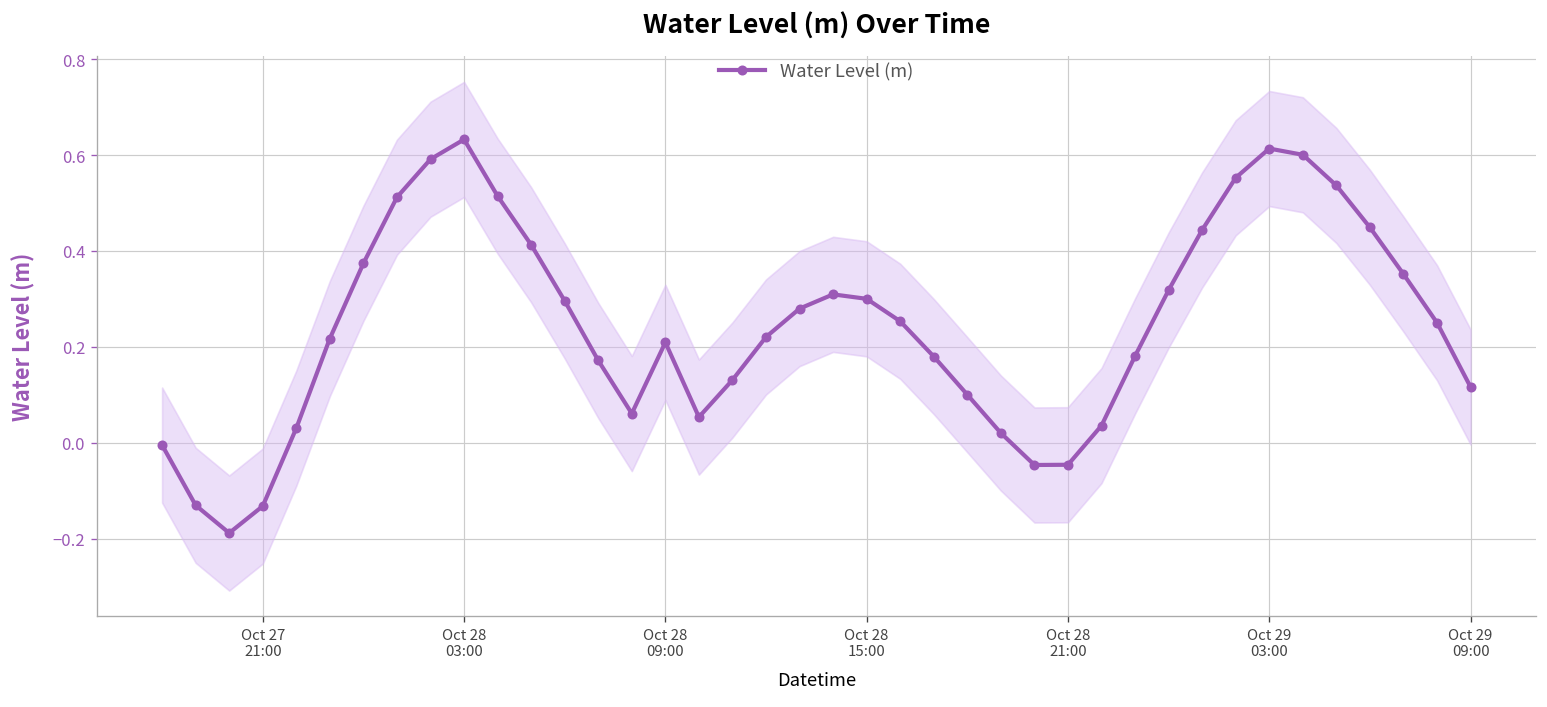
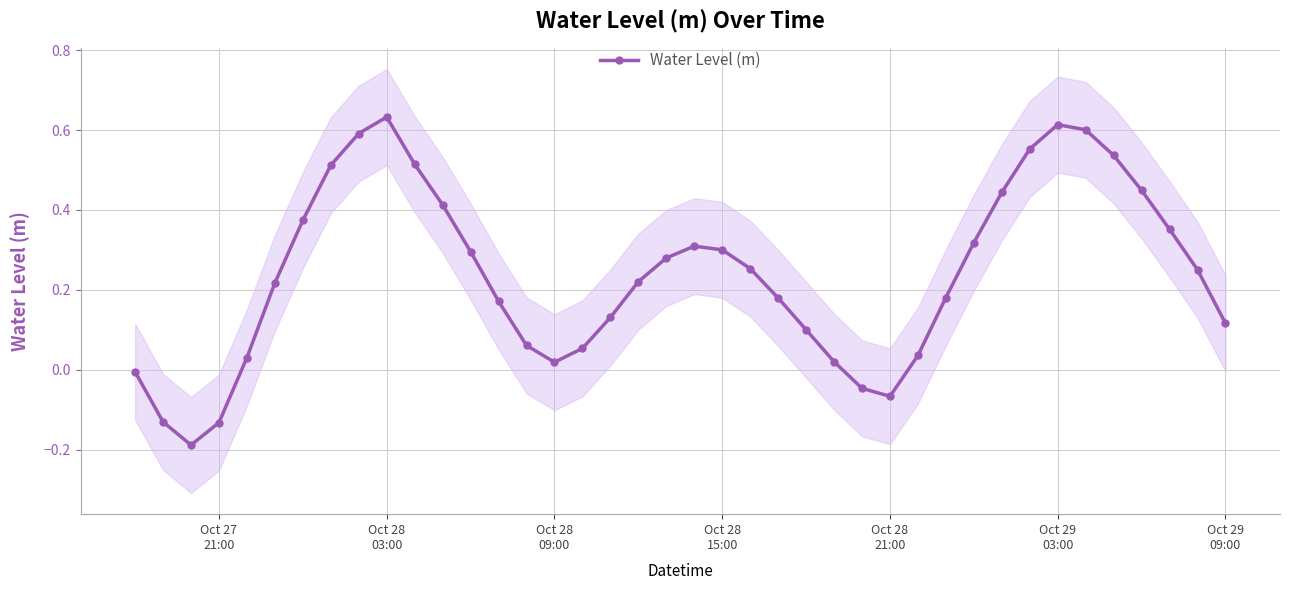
Water Level (m), Oct 28 09:00: 0.21 -> 0.02
Water Level (m), Oct 28 21:00: -0.05 -> -0.07
